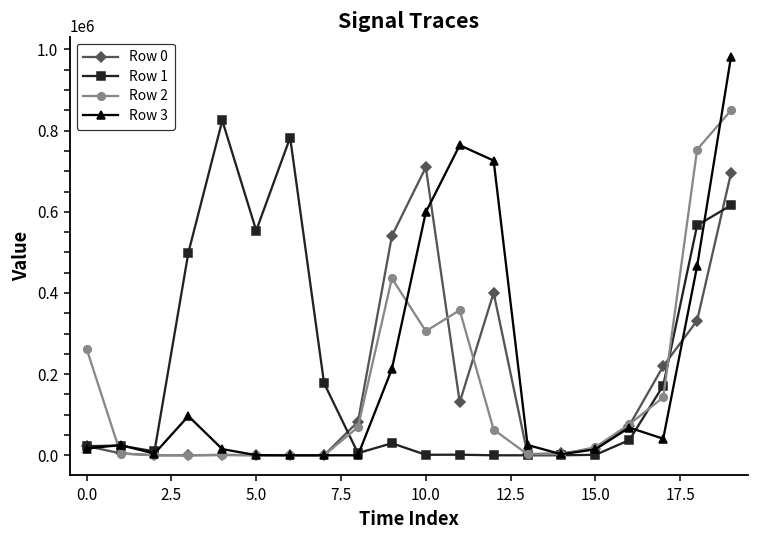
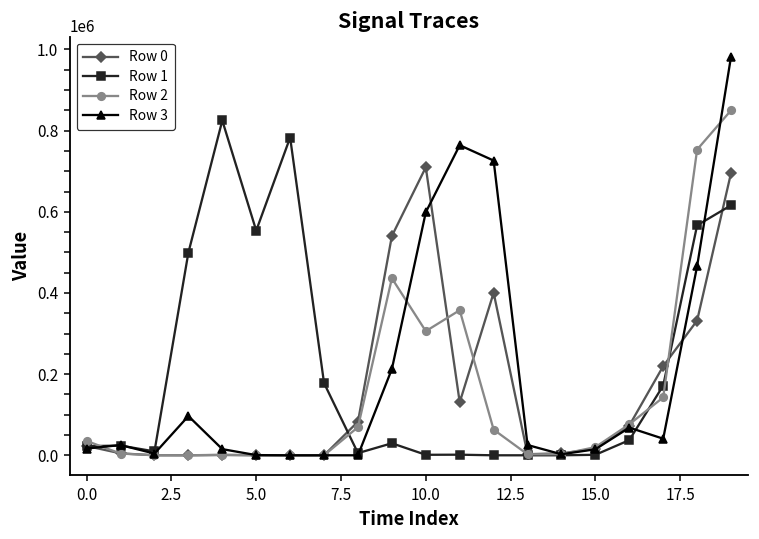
Row 2, 0.0: 260000 -> 40000
